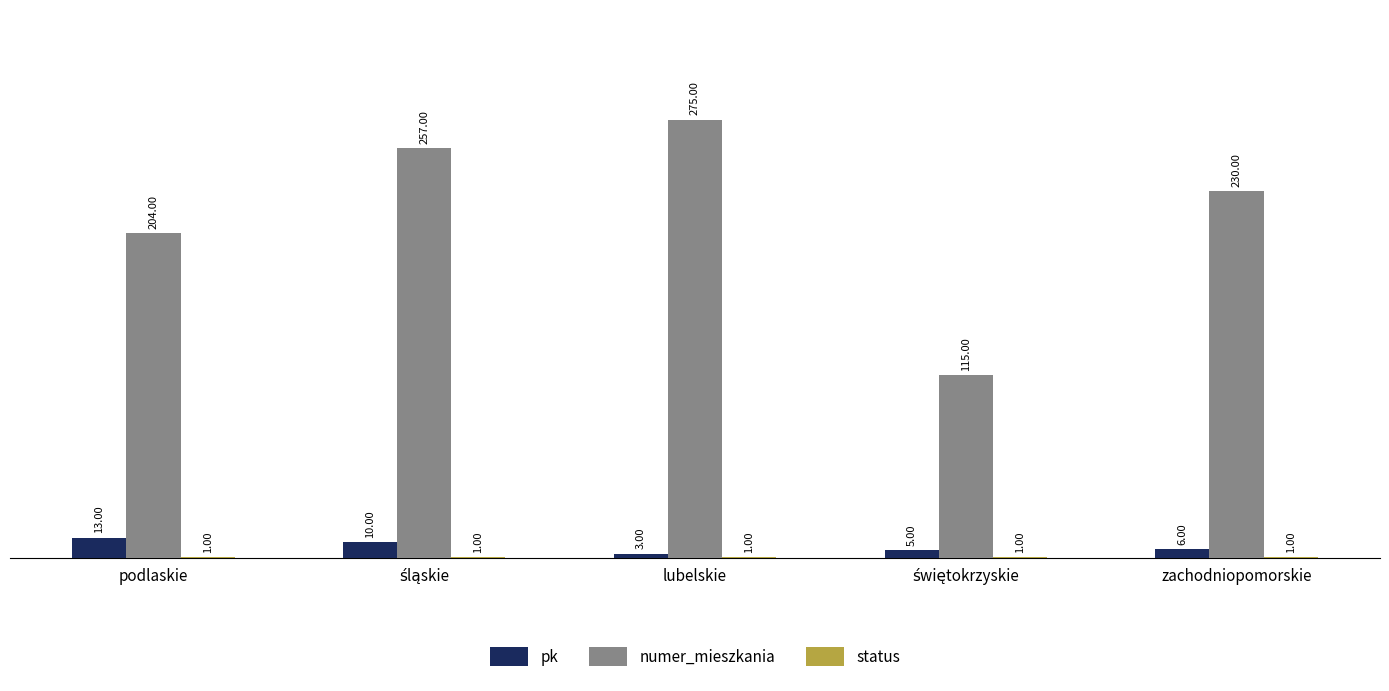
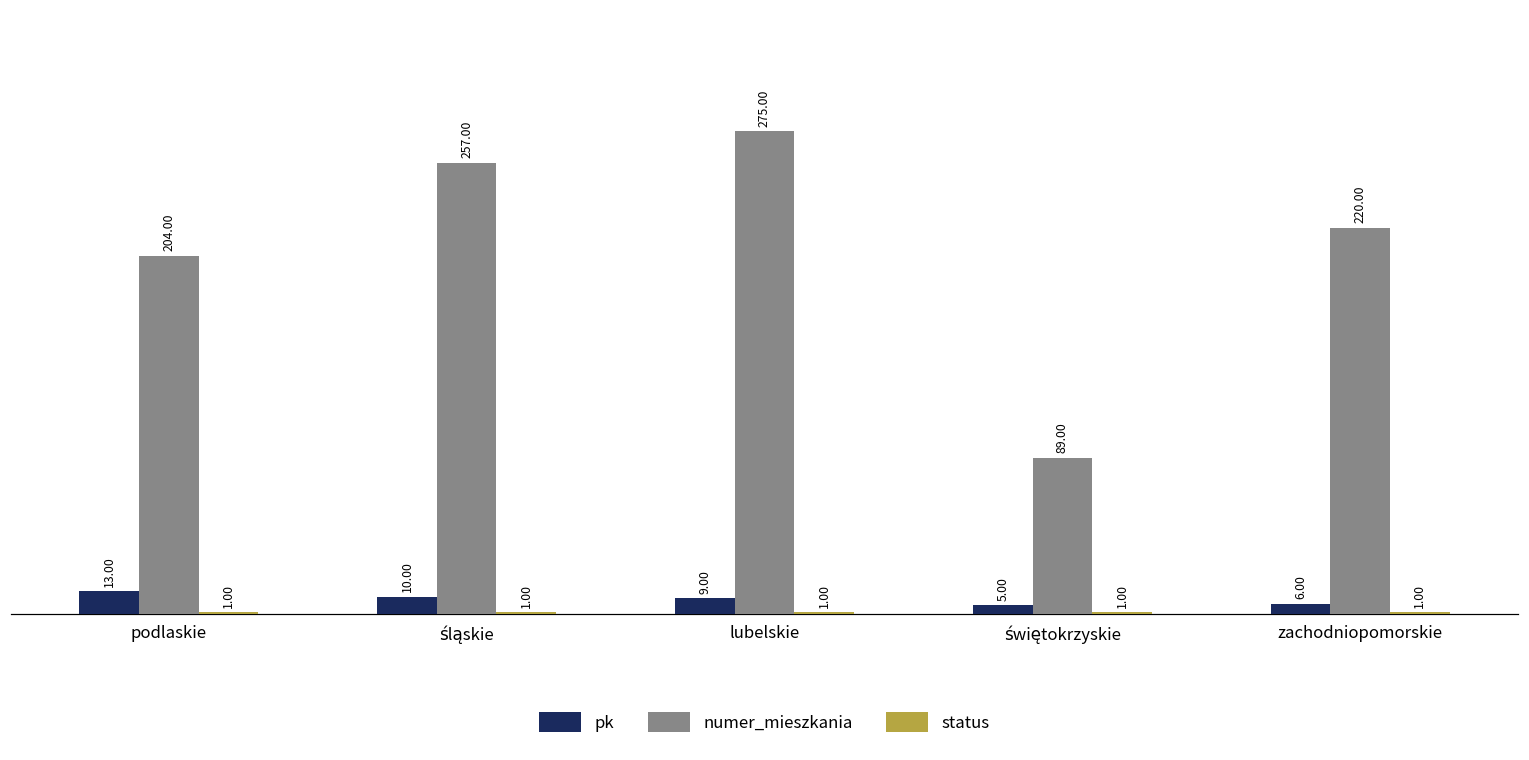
pk, lubelskie: 3.00 -> 9.00
numer_mieszkania, świętokrzyskie: 115.00 -> 89.00
numer_mieszkania, zachodniopomorskie: 230.00 -> 220.00
